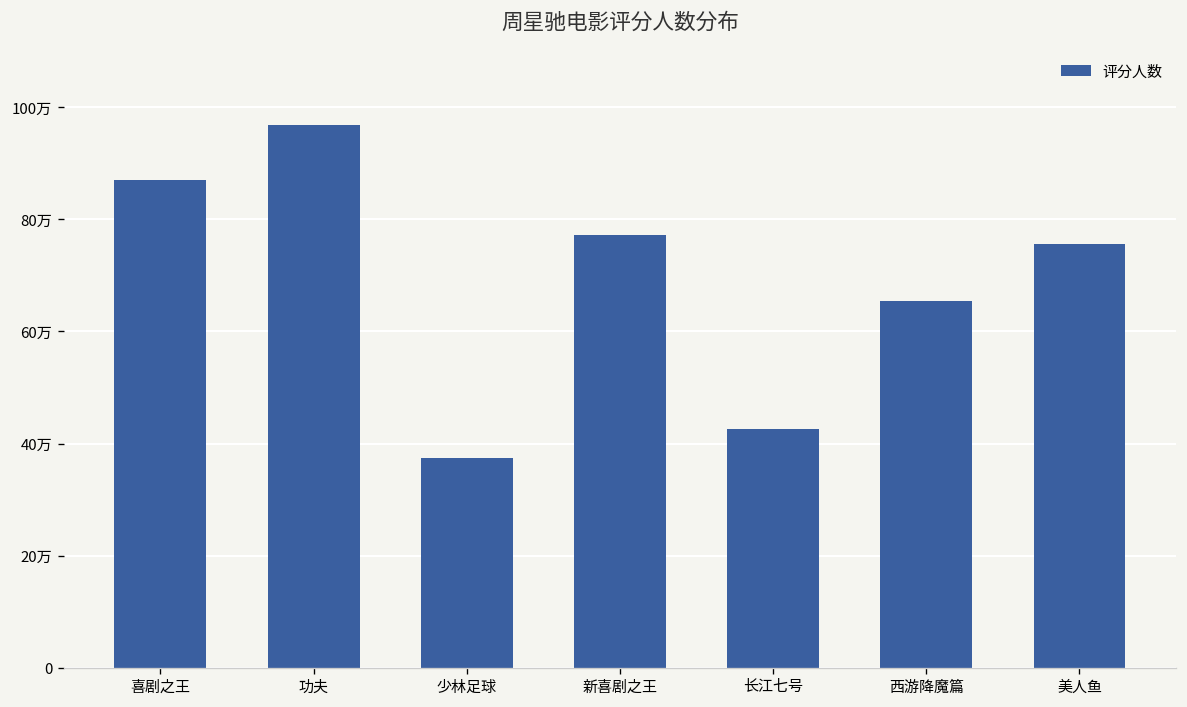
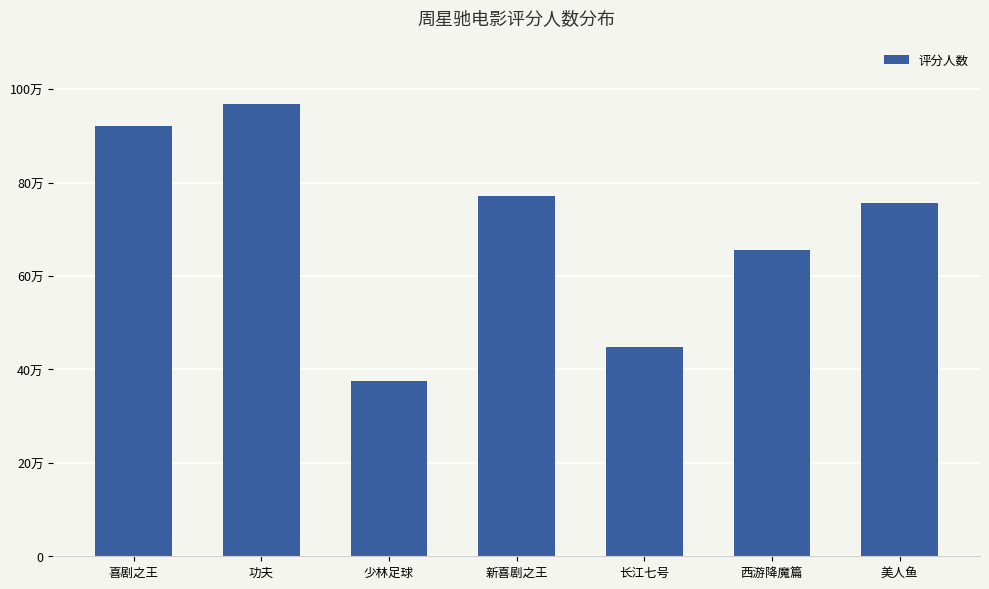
喜剧之王: 87万 -> 92万
长江七号: 43万 -> 45万
